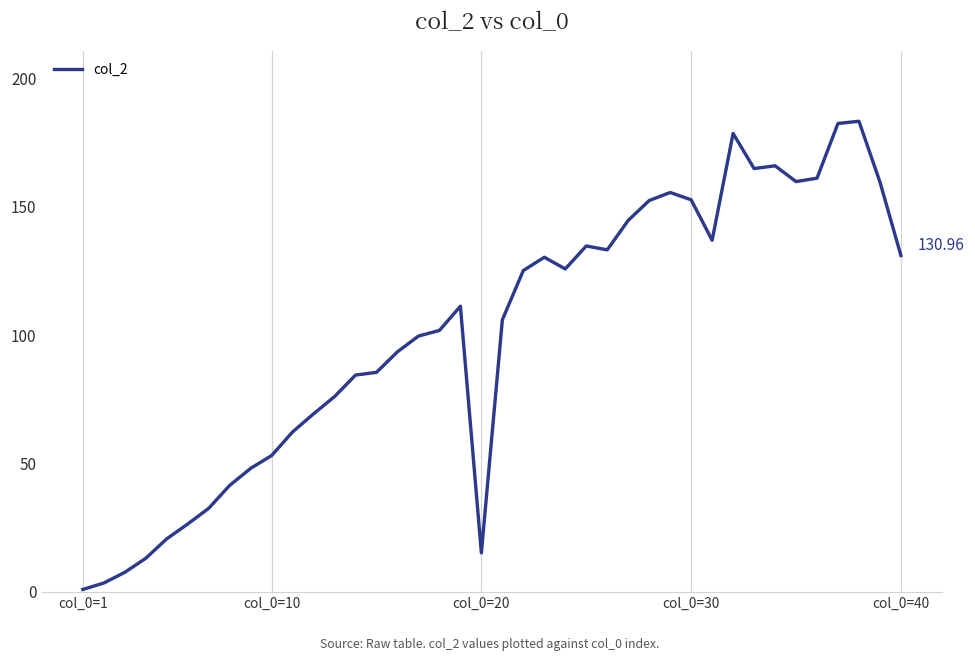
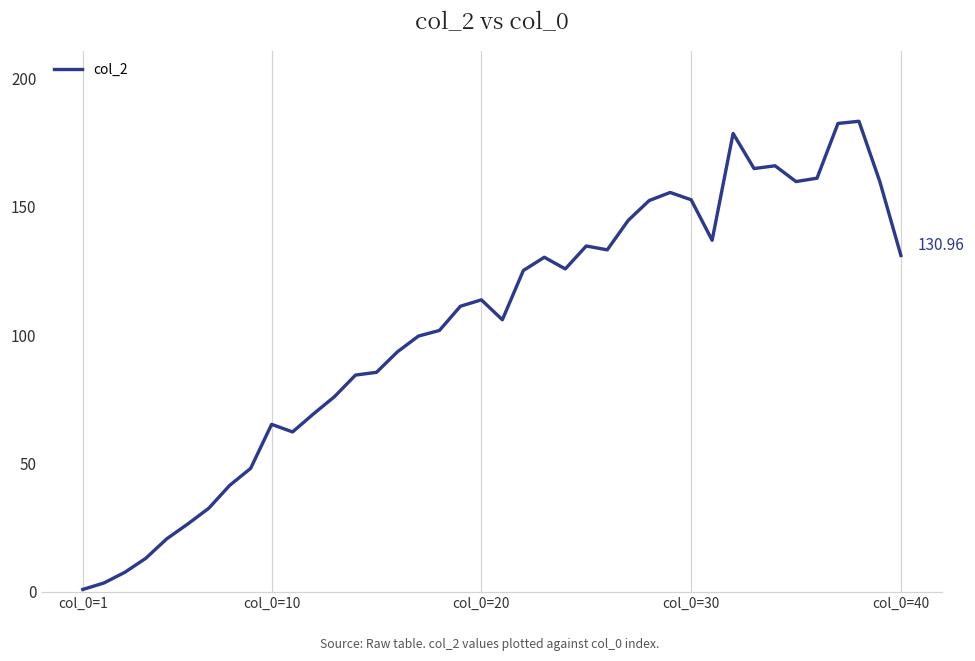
col_0=10: 53 -> 65
col_0=20: 15 -> 114
